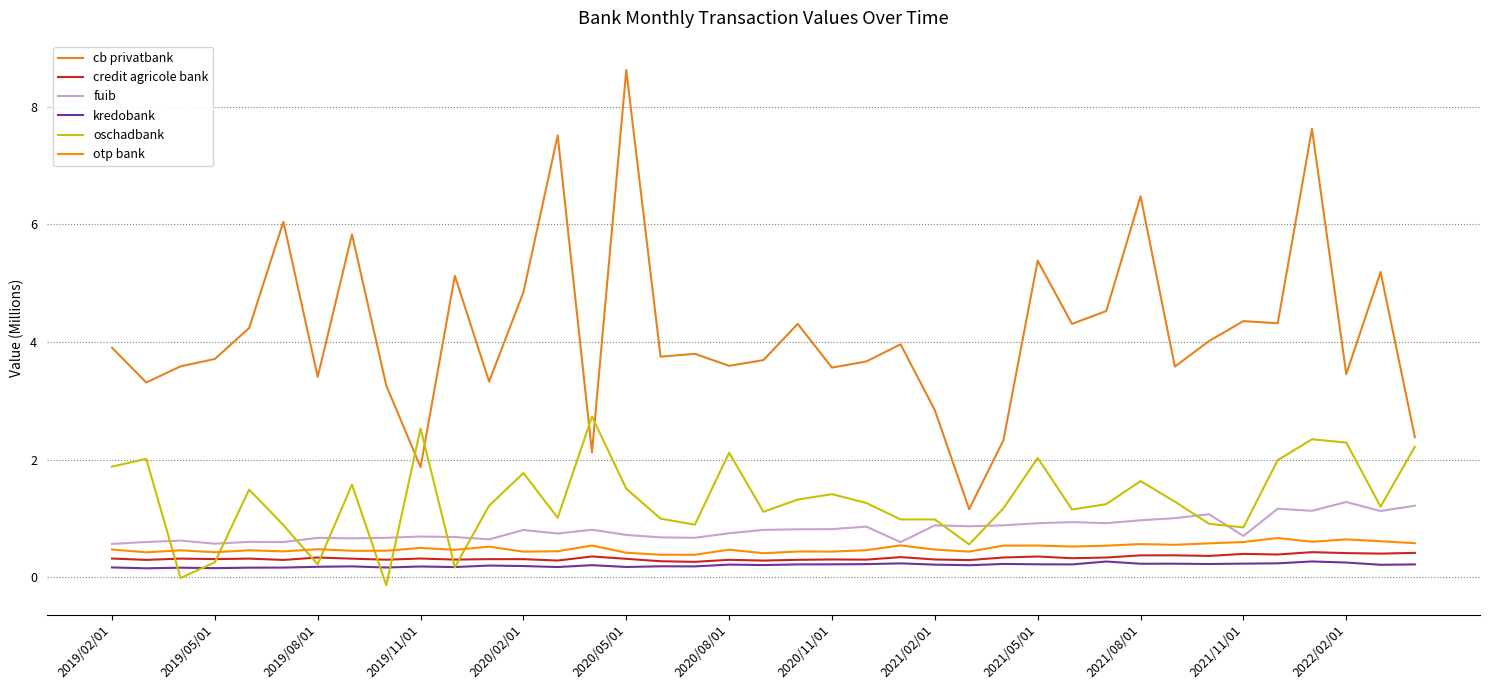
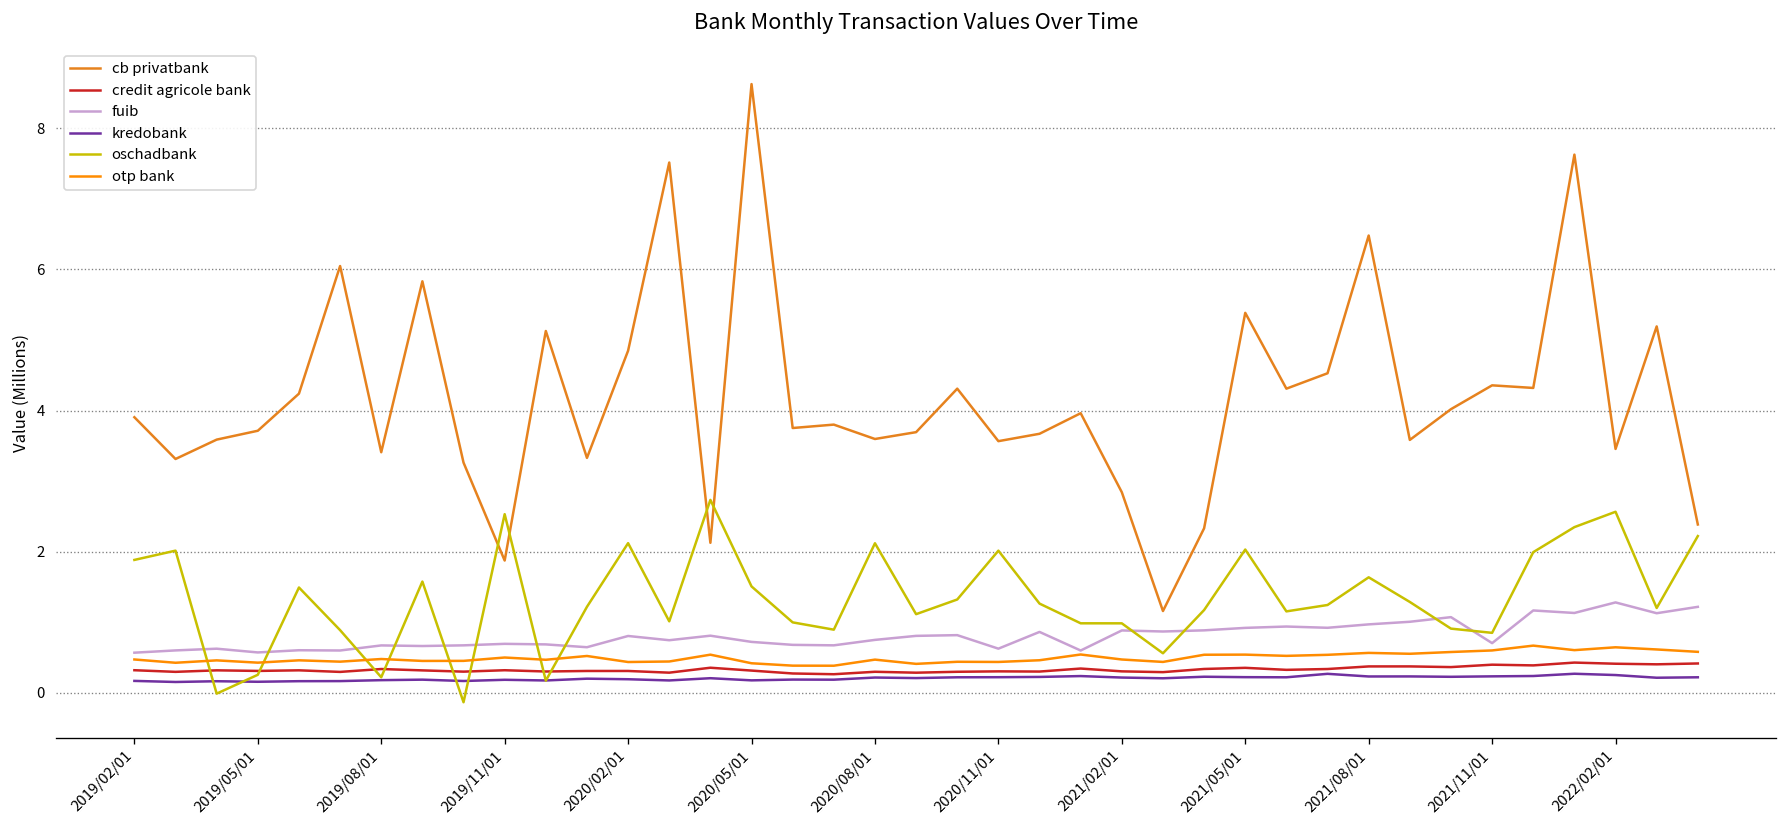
oschadbank, 2020/02/01: 1.8 -> 2.1
fuib, 2020/11/01: 0.8 -> 0.6
oschadbank, 2020/11/01: 1.4 -> 2.0
oschadbank, 2022/02/01: 2.3 -> 2.6
